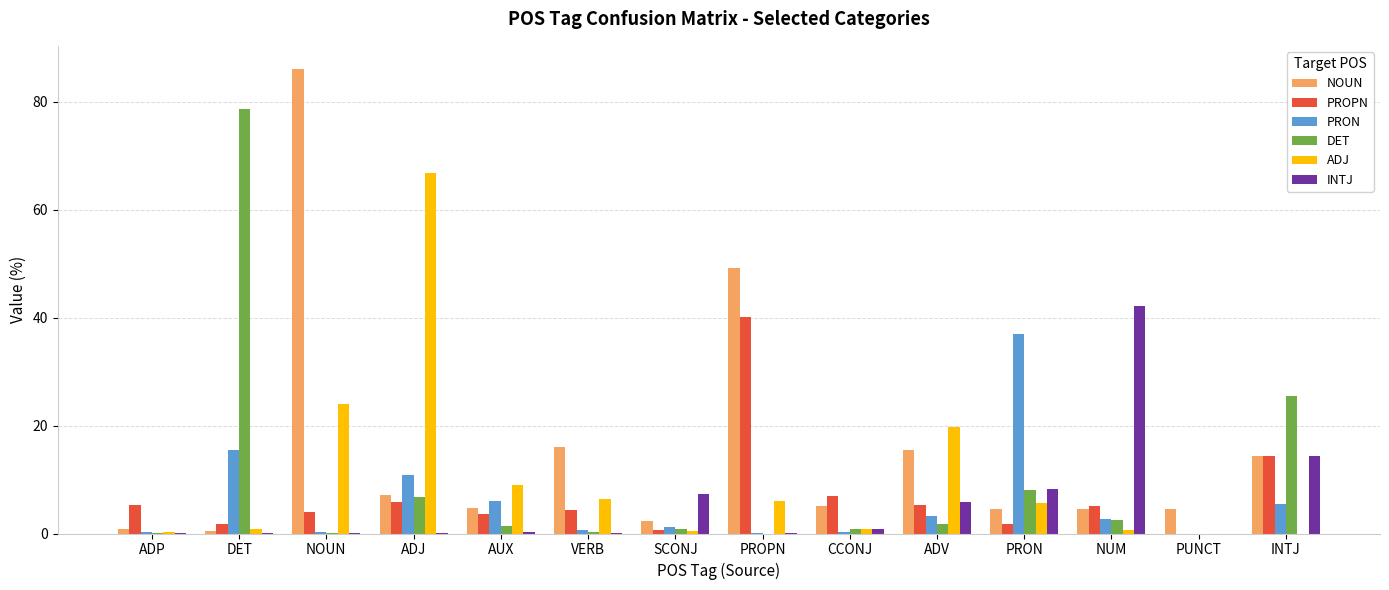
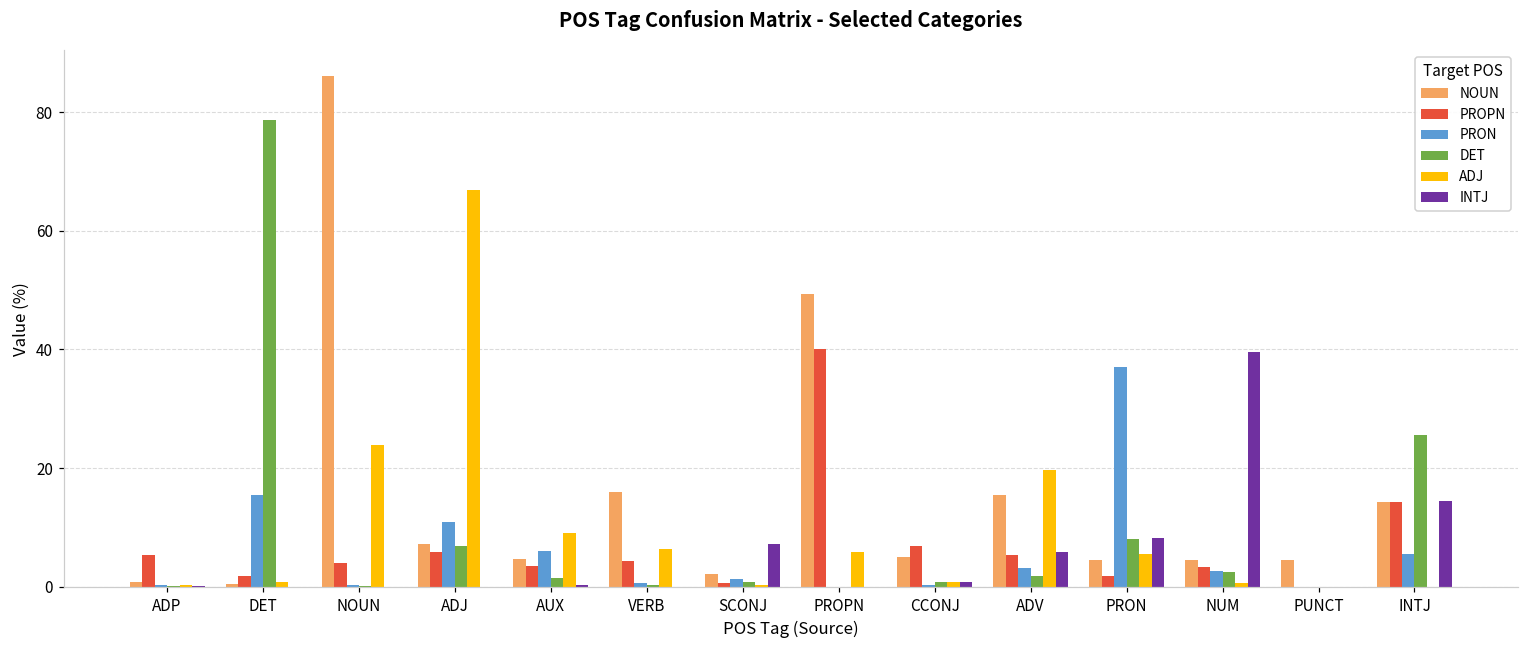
PROPN, NUM: 5 -> 3
INTJ, NUM: 42 -> 40
